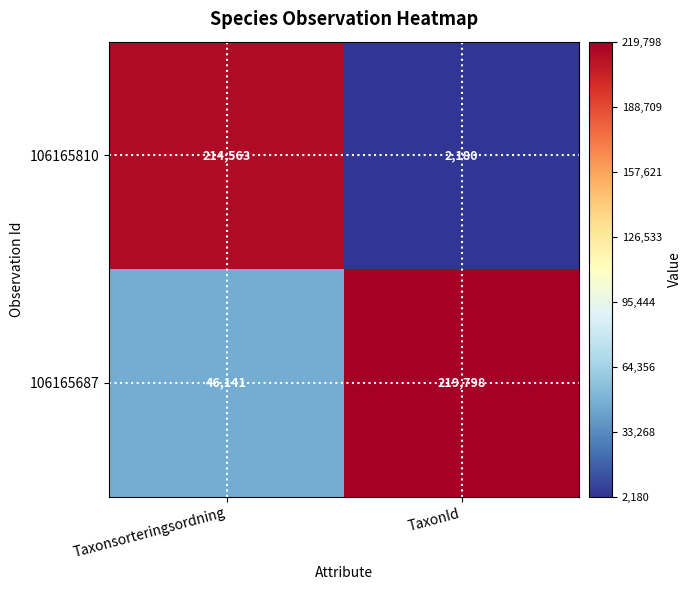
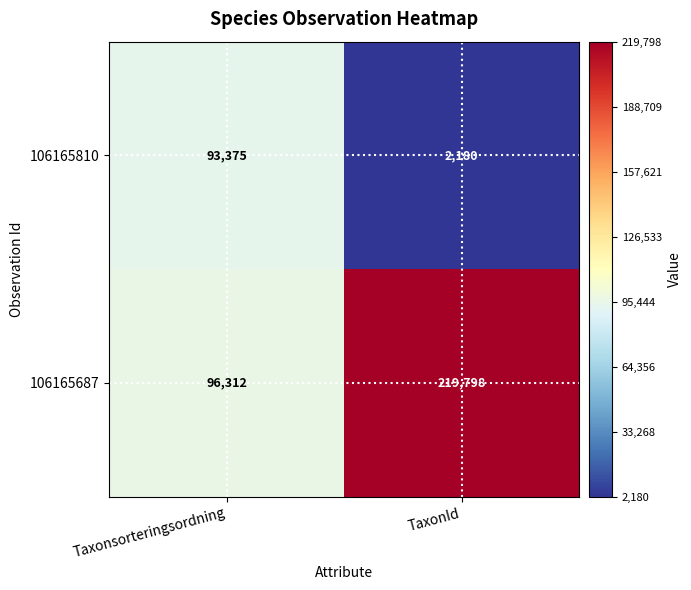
106165810, Taxonsorteringsordning: 214,563 -> 93,375
106165687, Taxonsorteringsordning: 46,141 -> 96,312
